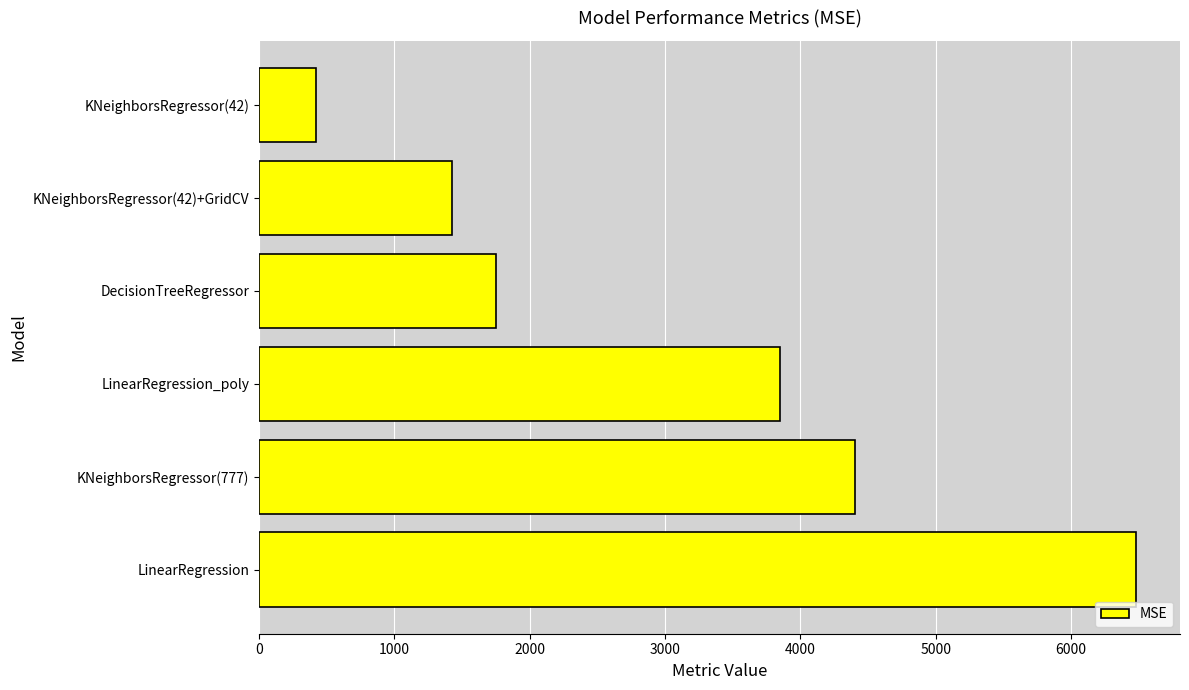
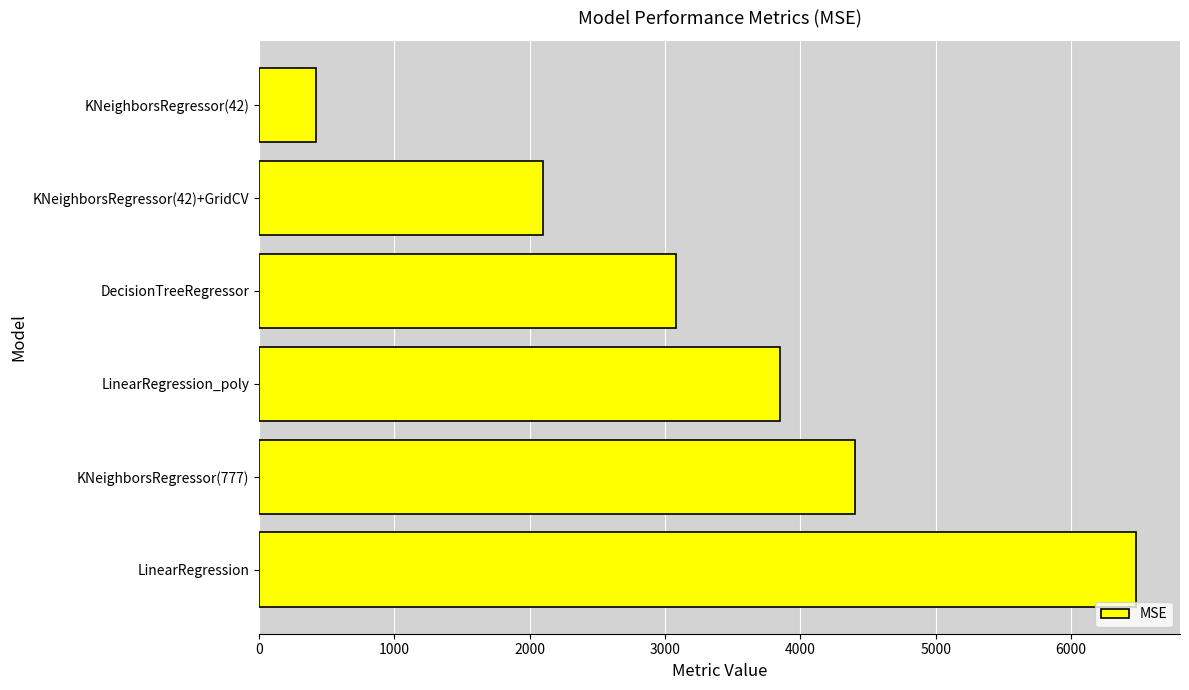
KNeighborsRegressor(42)+GridCV: 1420 -> 2100
DecisionTreeRegressor: 1750 -> 3080
